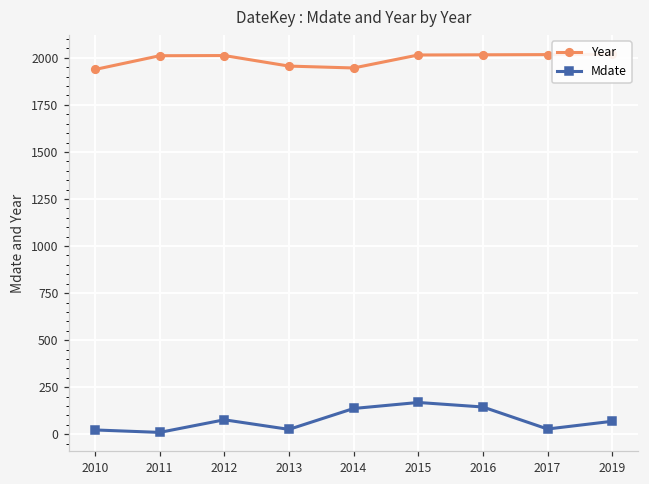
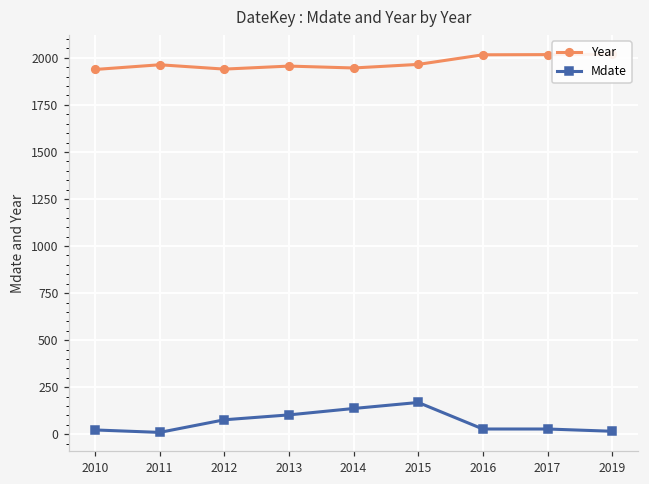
Year, 2011: 2010 -> 1960
Year, 2012: 2010 -> 1940
Mdate, 2013: 30 -> 100
Year, 2015: 2020 -> 1970
Mdate, 2016: 150 -> 30
Mdate, 2019: 70 -> 20
